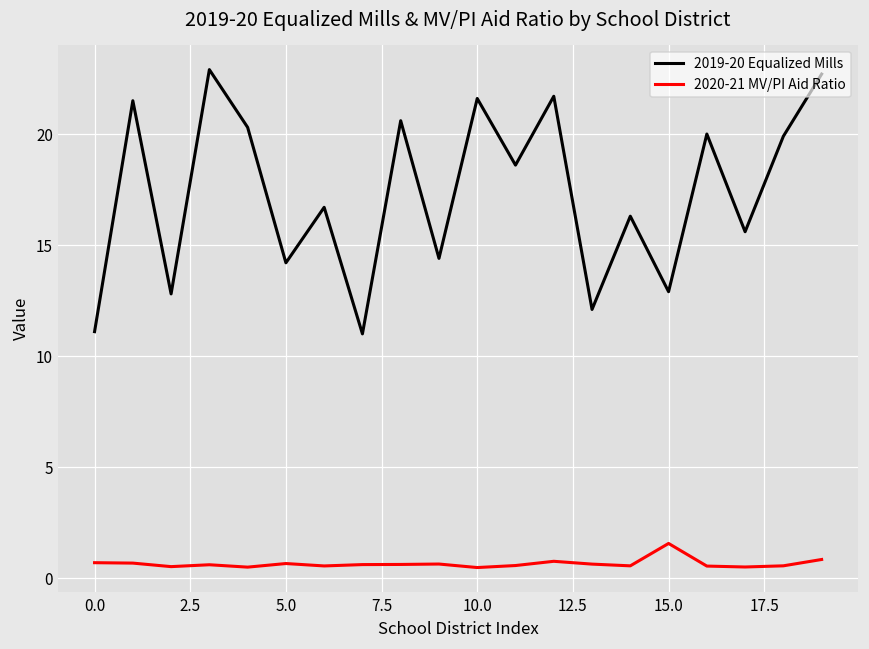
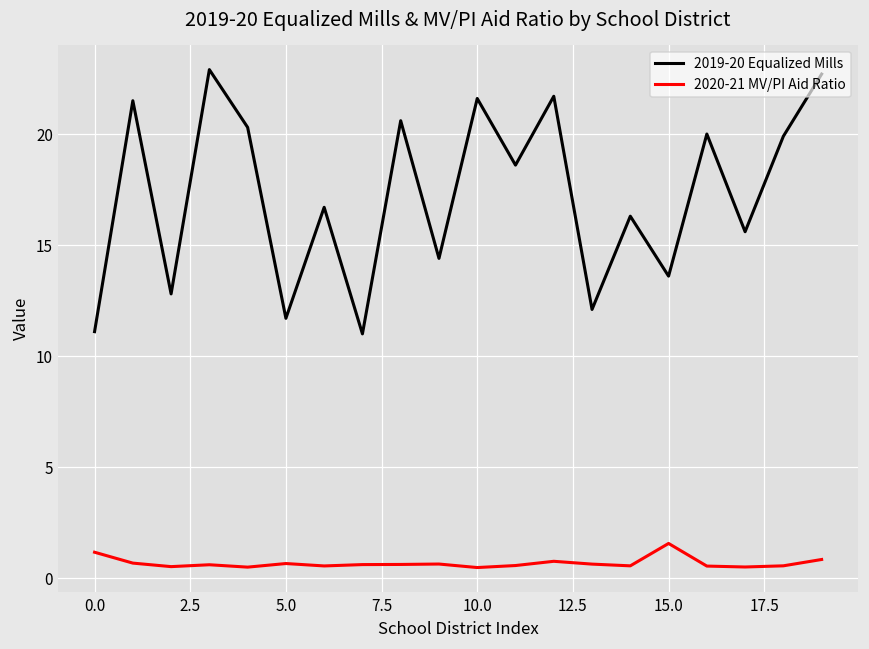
2020-21 MV/PI Aid Ratio, 0.0: 0.7 -> 1.2
2019-20 Equalized Mills, 5.0: 14.2 -> 11.7
2019-20 Equalized Mills, 15.0: 12.9 -> 13.6
